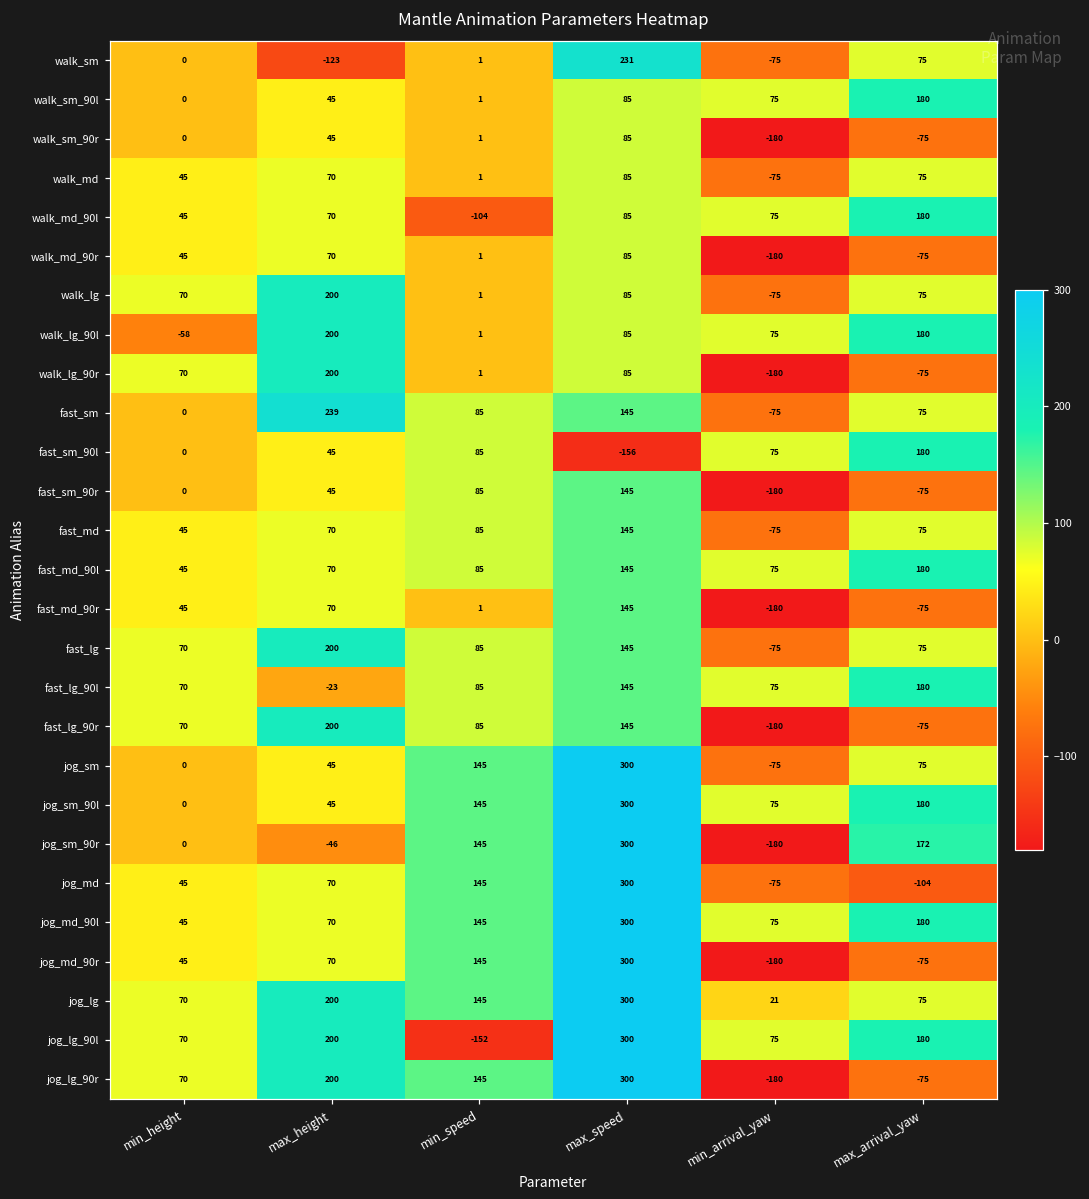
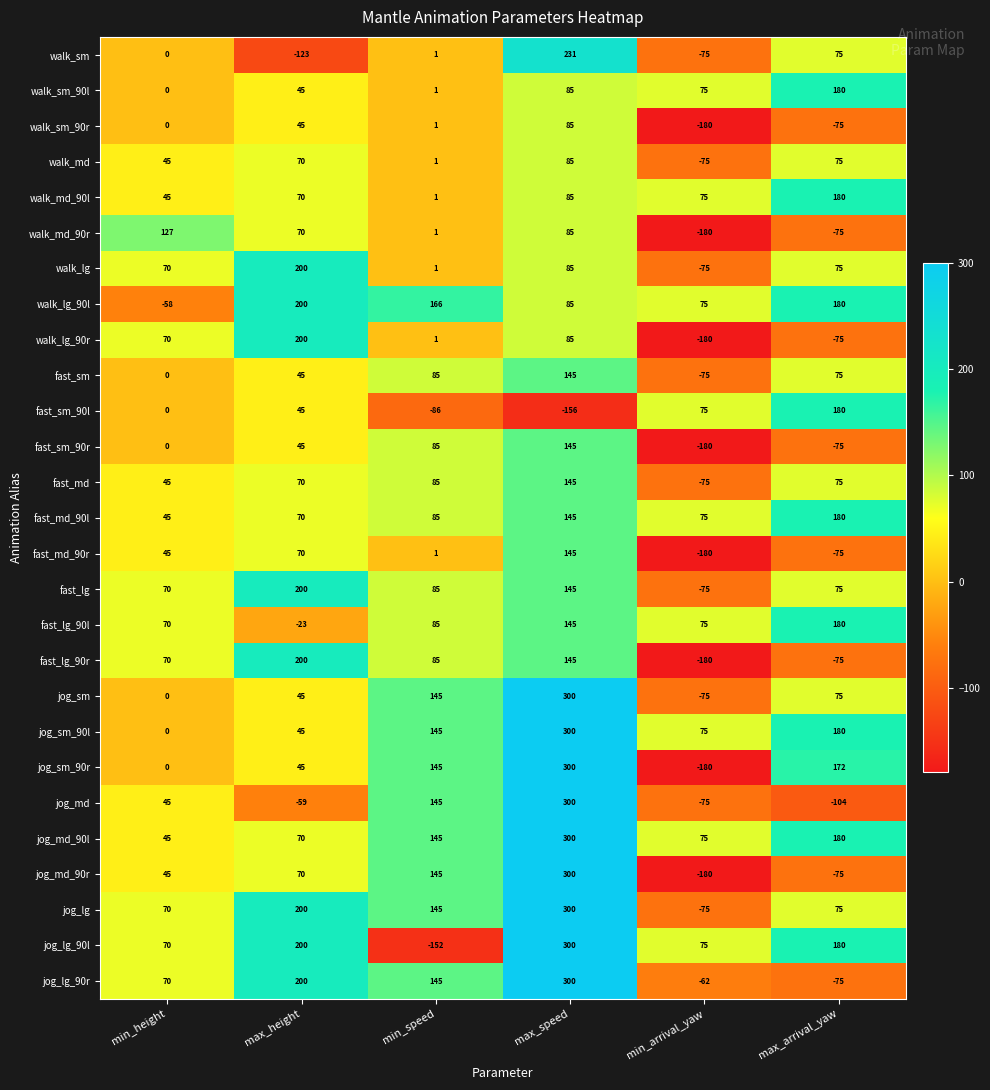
walk_md_90l, min_speed: -104 -> 1
walk_md_90r, min_height: 45 -> 127
walk_lg_90l, min_speed: 1 -> 166
fast_sm, max_height: 239 -> 45
fast_sm_90l, min_speed: 85 -> -86
jog_sm_90r, max_height: -46 -> 45
jog_md, max_height: 70 -> -59
jog_lg, min_arrival_yaw: 21 -> -75
jog_lg_90r, min_arrival_yaw: -180 -> -62
